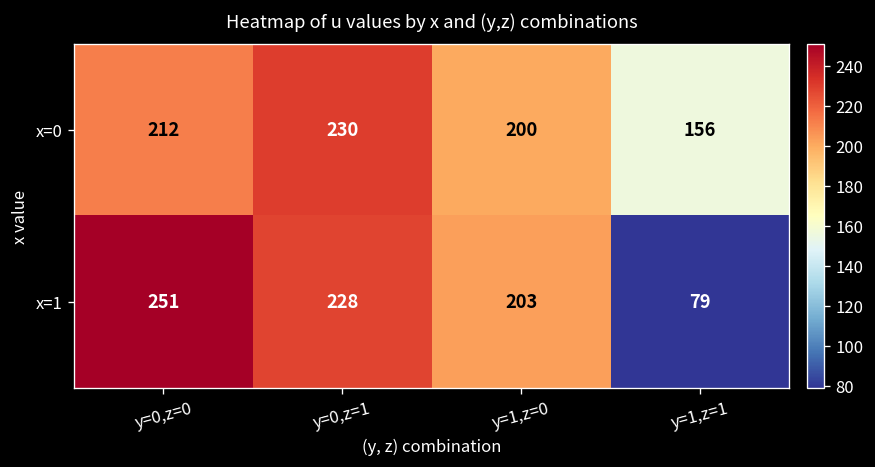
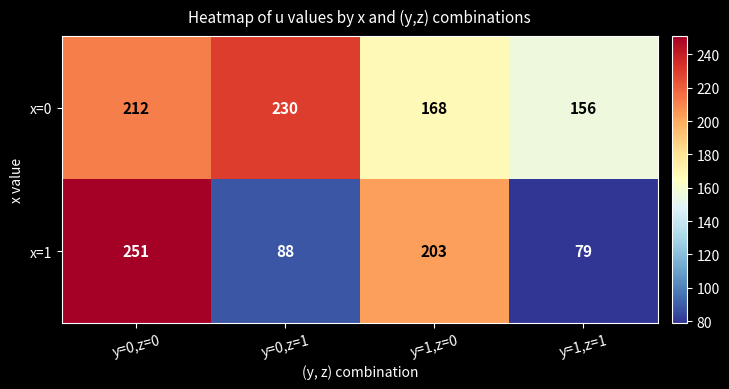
x=0, y=1,z=0: 200 -> 168
x=1, y=0,z=1: 228 -> 88
